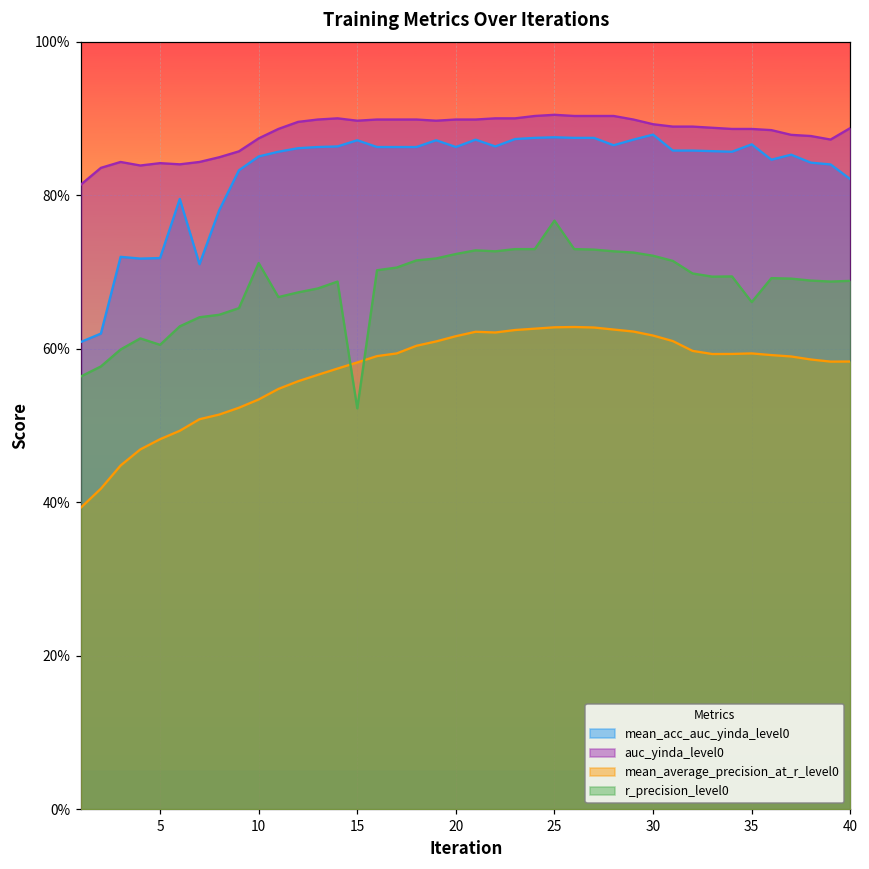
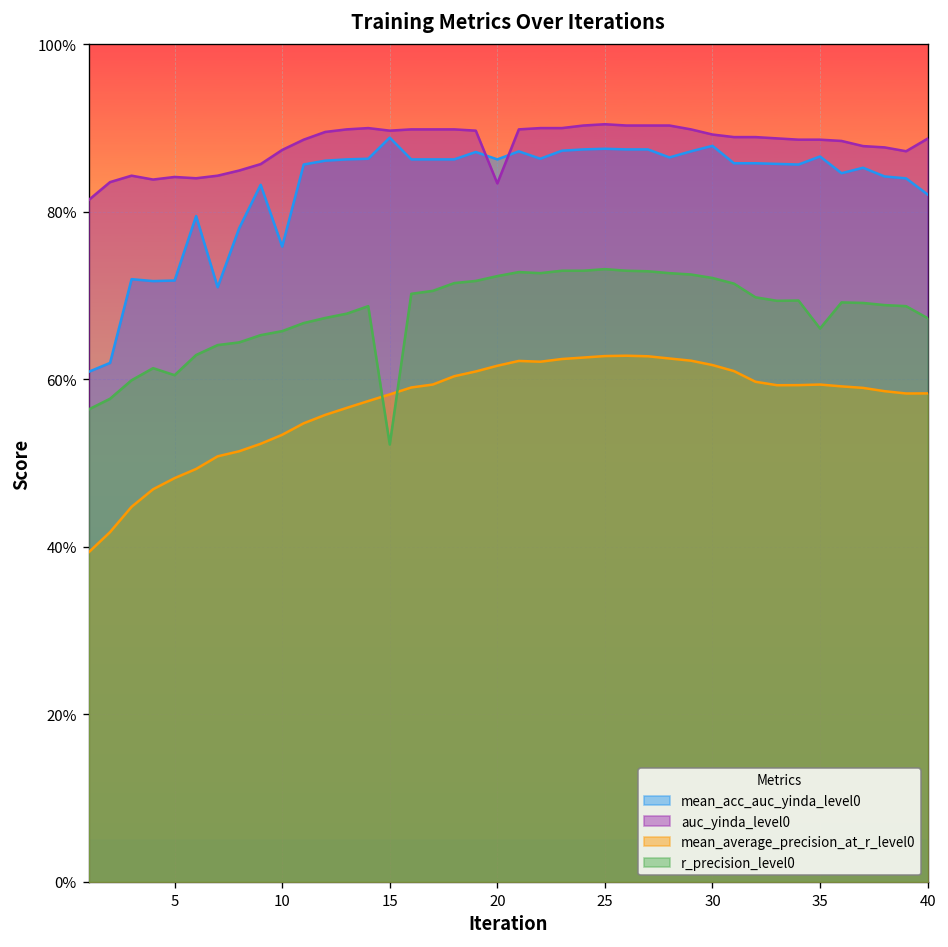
mean_acc_auc_yinda_level0, 10: 85% -> 76%
r_precision_level0, 10: 71% -> 66%
mean_acc_auc_yinda_level0, 15: 87% -> 89%
auc_yinda_level0, 20: 90% -> 83%
r_precision_level0, 25: 77% -> 73%
r_precision_level0, 40: 69% -> 67%
